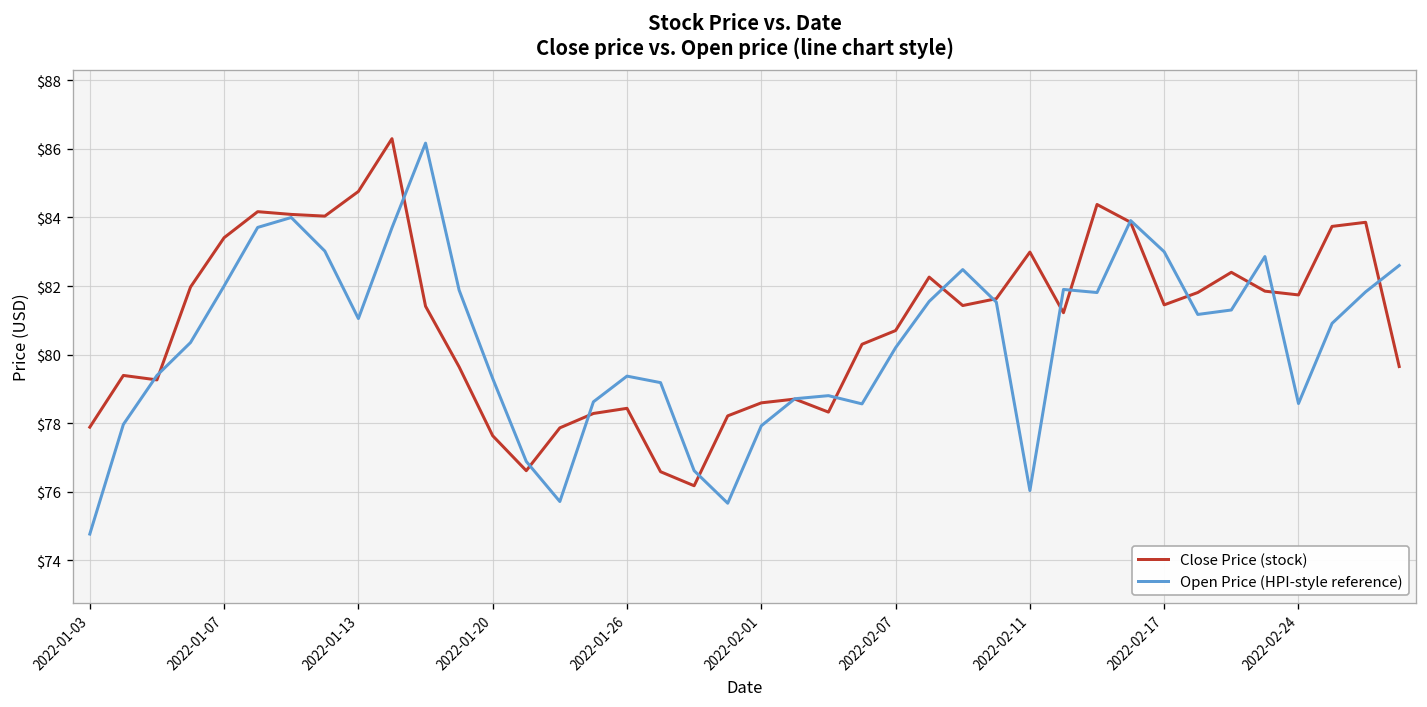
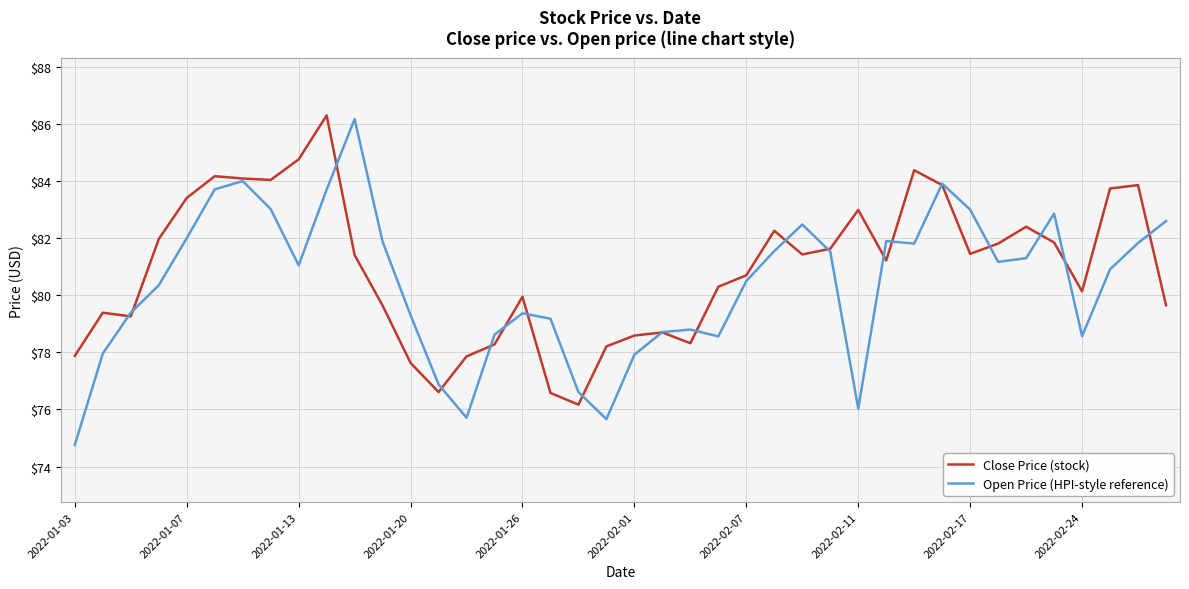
Close Price (stock), 2022-01-26: $78.4 -> $80.0
Open Price (HPI-style reference), 2022-02-07: $80.2 -> $80.5
Close Price (stock), 2022-02-24: $81.7 -> $80.1
